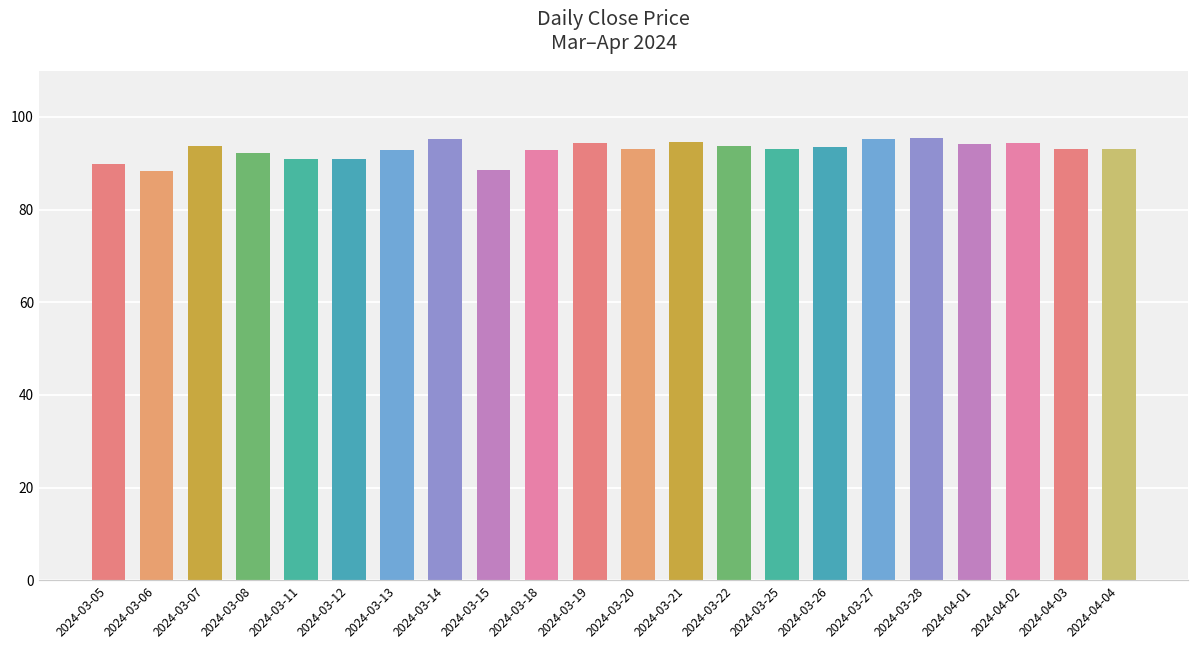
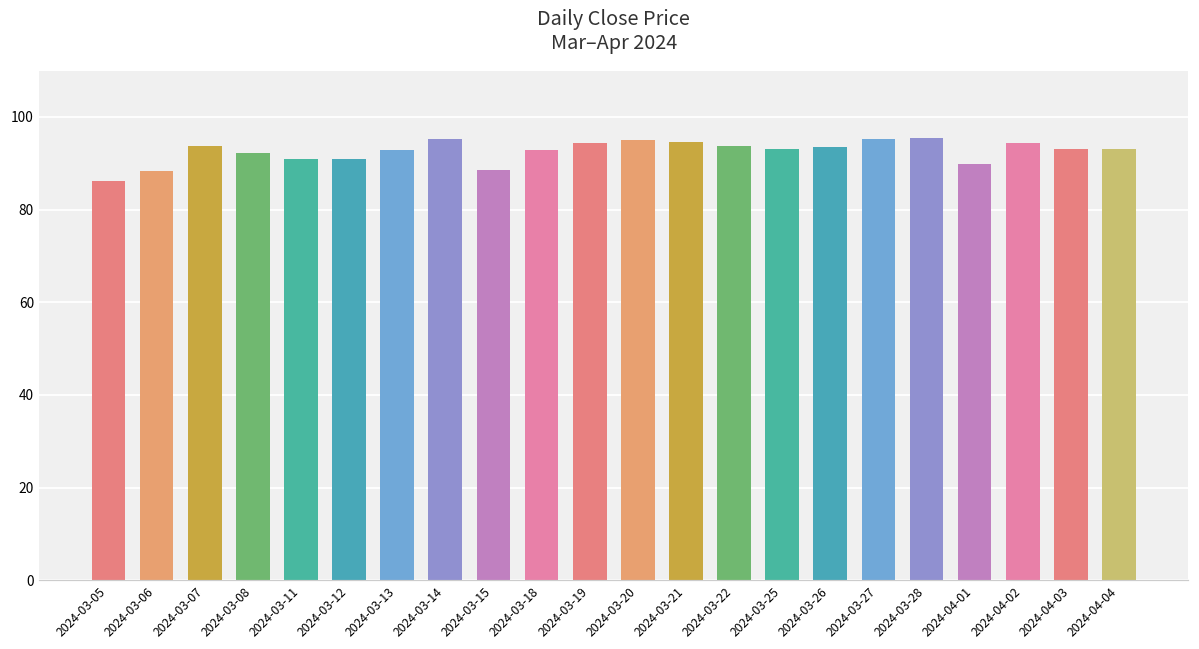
2024-03-05: 90 -> 86
2024-03-20: 93 -> 95
2024-04-01: 94 -> 90
